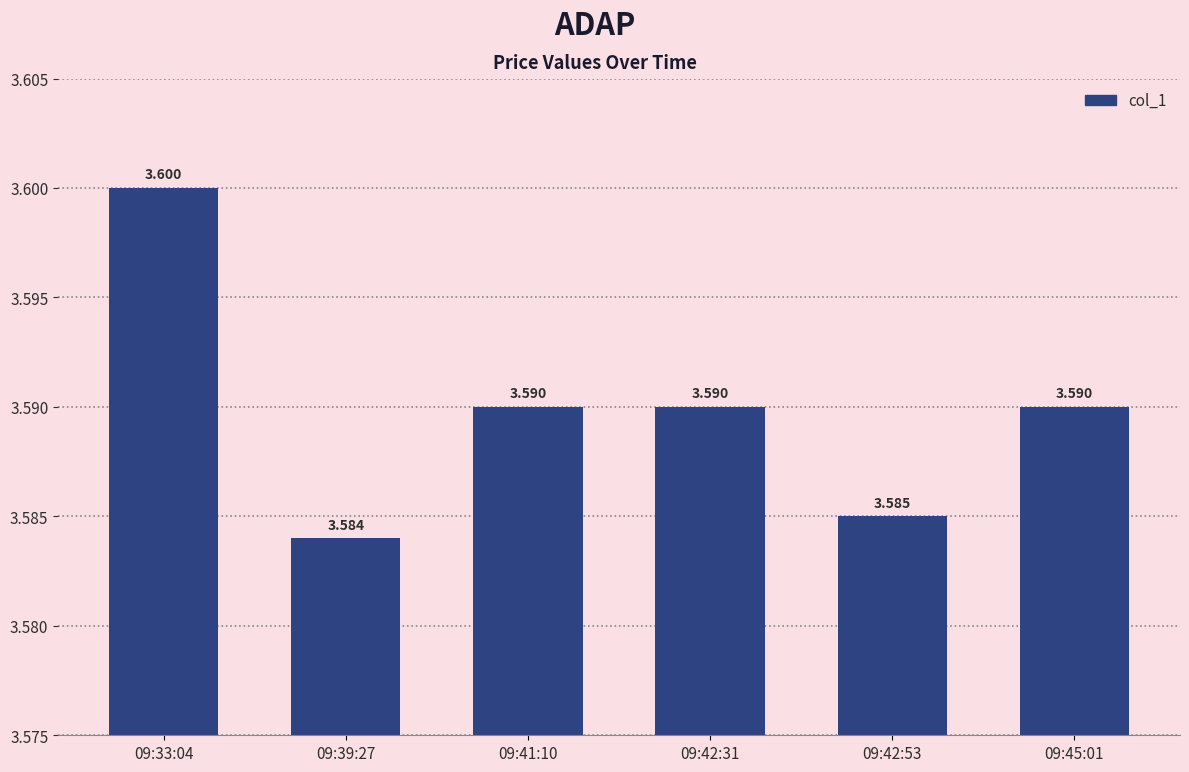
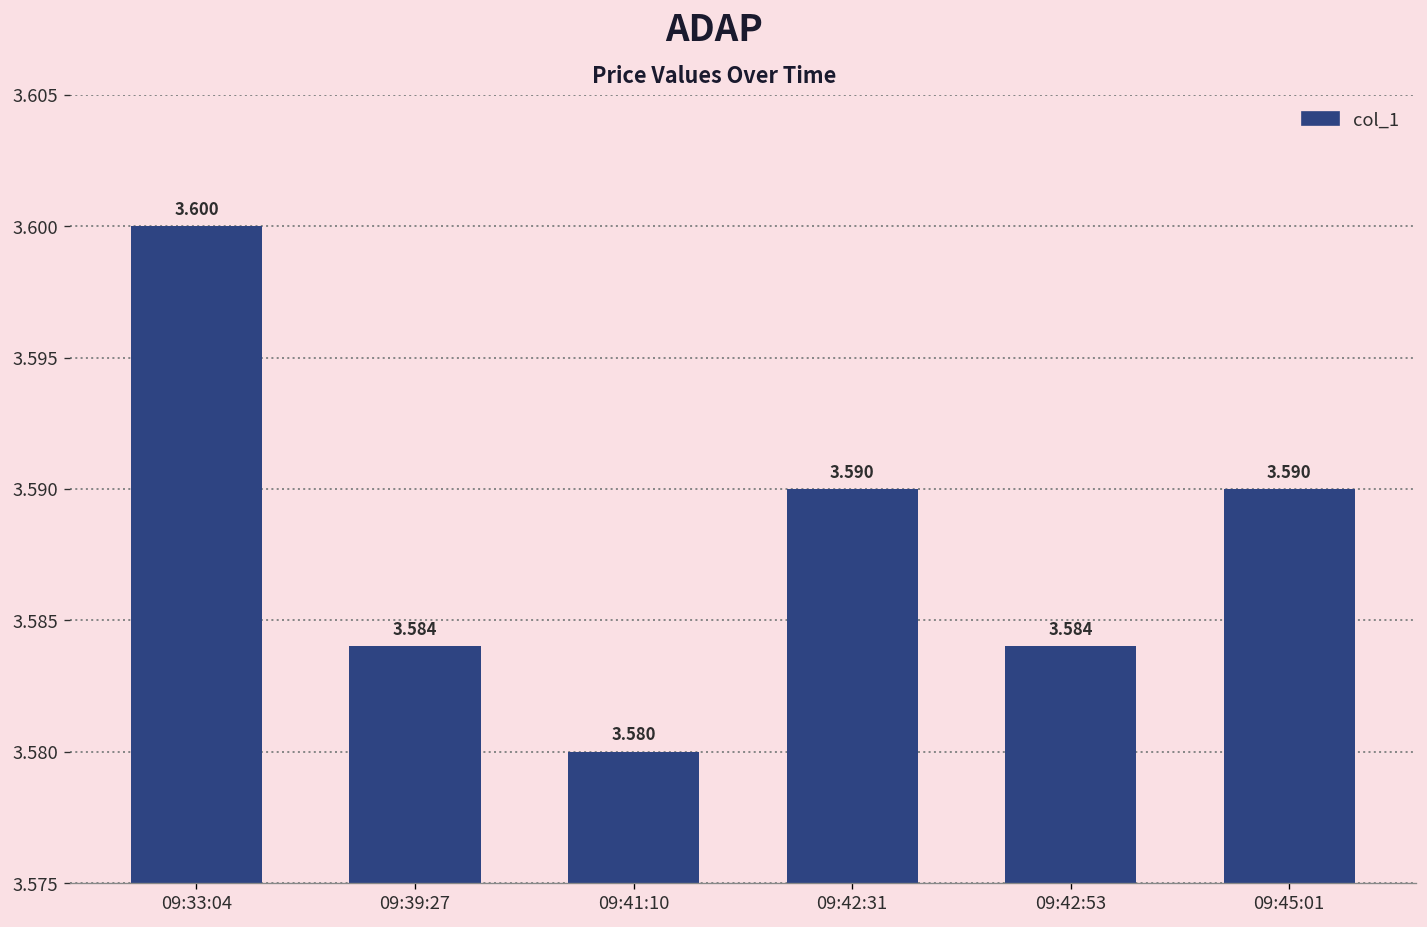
09:41:10: 3.590 -> 3.580
09:42:53: 3.585 -> 3.584
